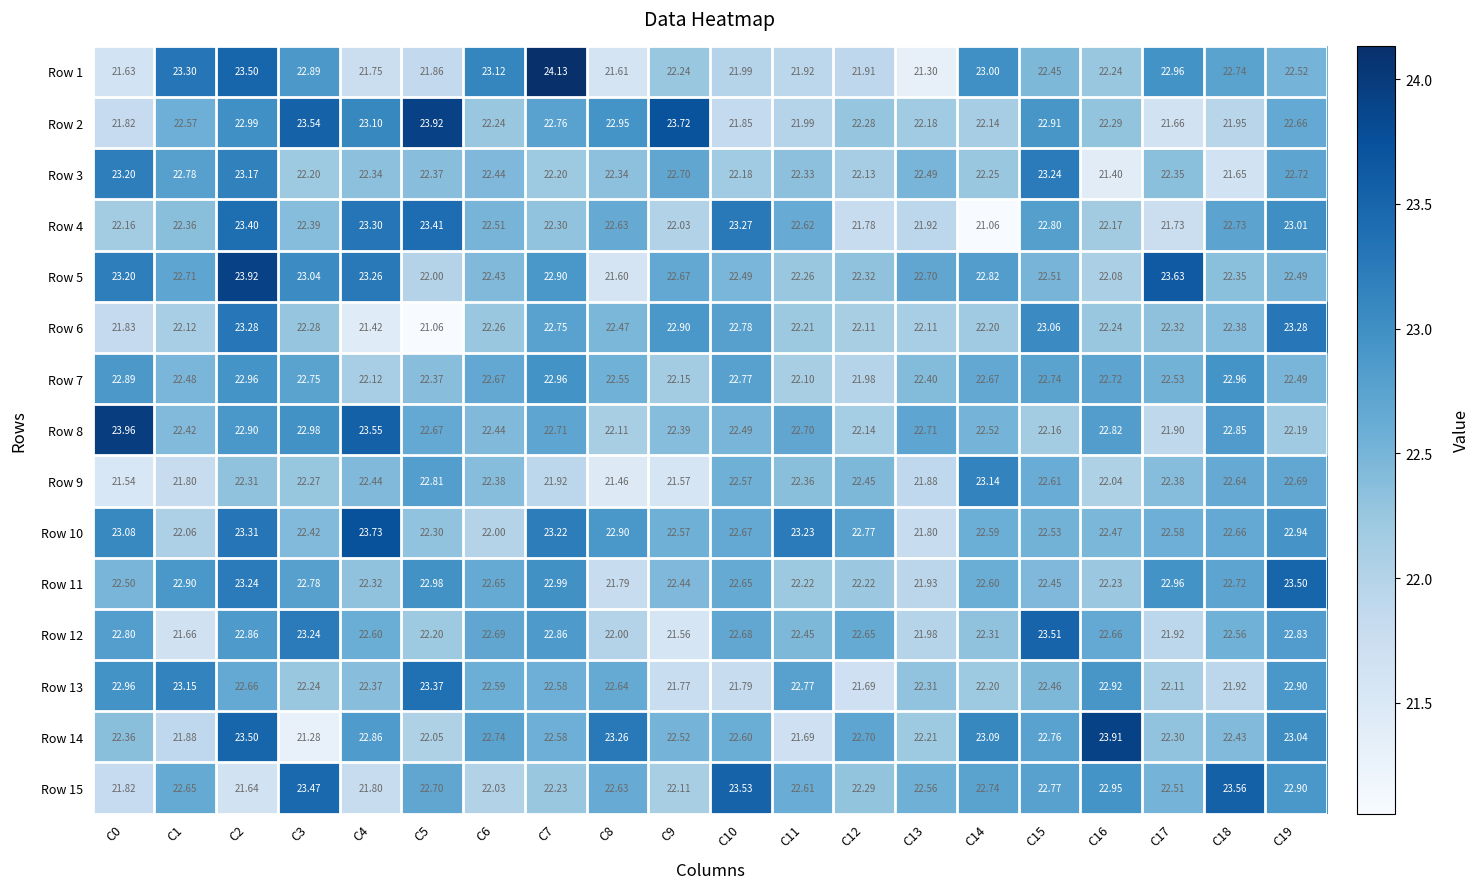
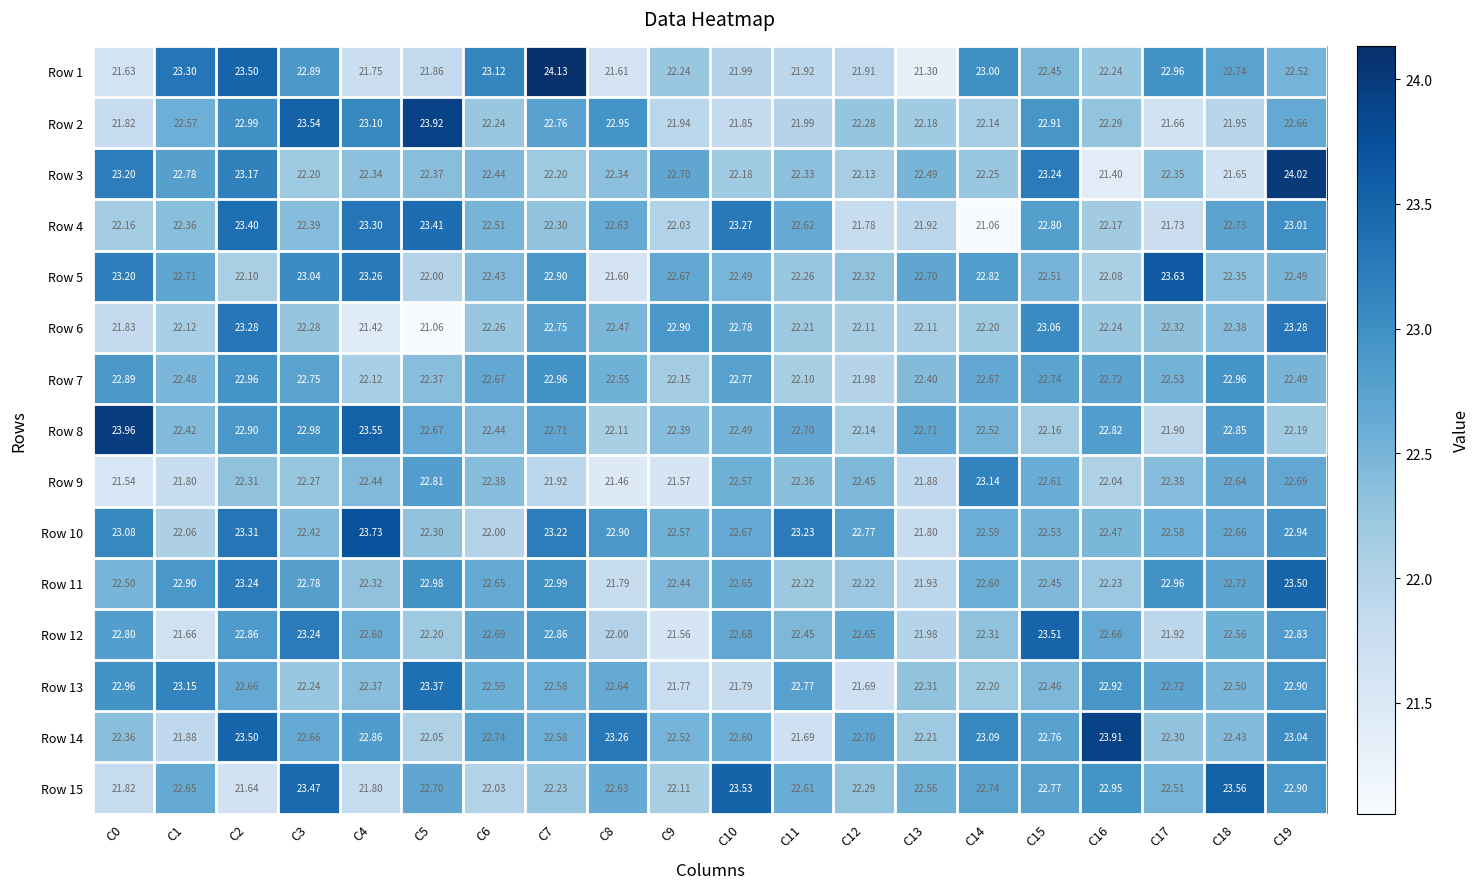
Row 2, C9: 23.72 -> 21.94
Row 3, C19: 22.72 -> 24.02
Row 5, C2: 23.92 -> 22.10
Row 13, C17: 22.11 -> 22.72
Row 13, C18: 21.92 -> 22.50
Row 14, C3: 21.28 -> 22.66
